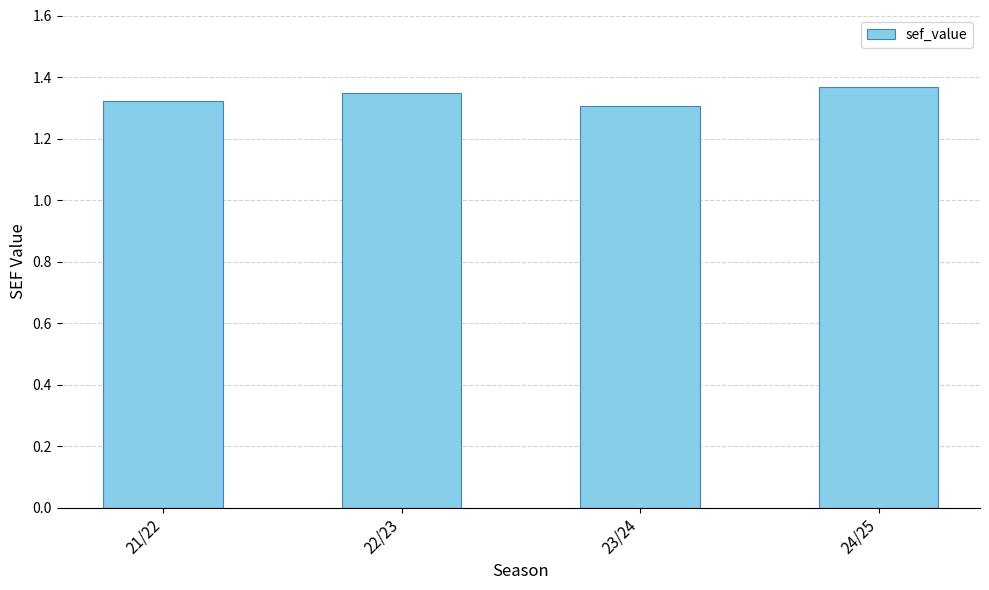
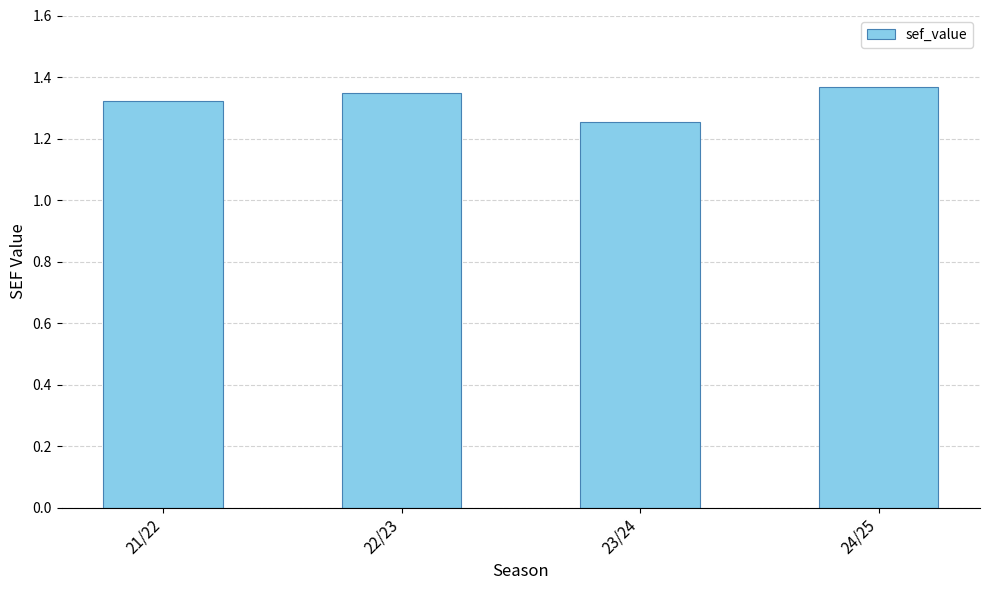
23/24: 1.30 -> 1.25
